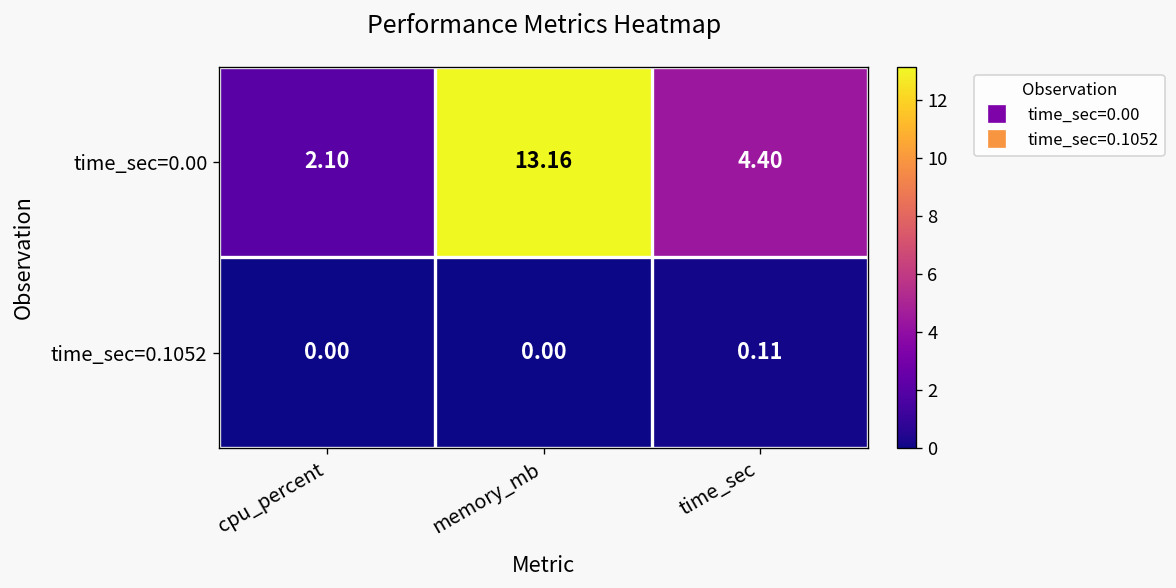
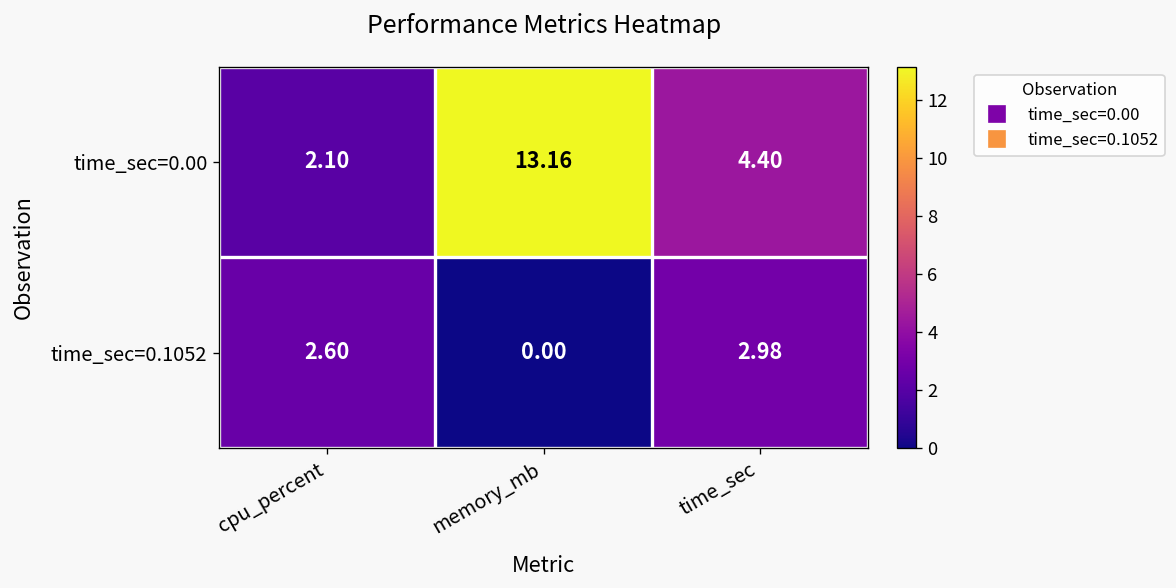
time_sec=0.1052, cpu_percent: 0.00 -> 2.60
time_sec=0.1052, time_sec: 0.11 -> 2.98
